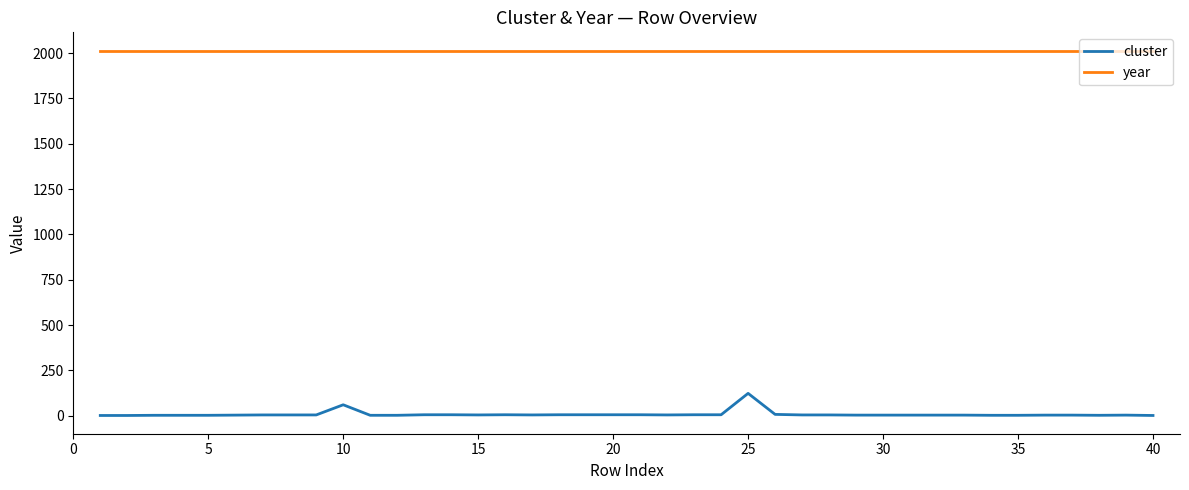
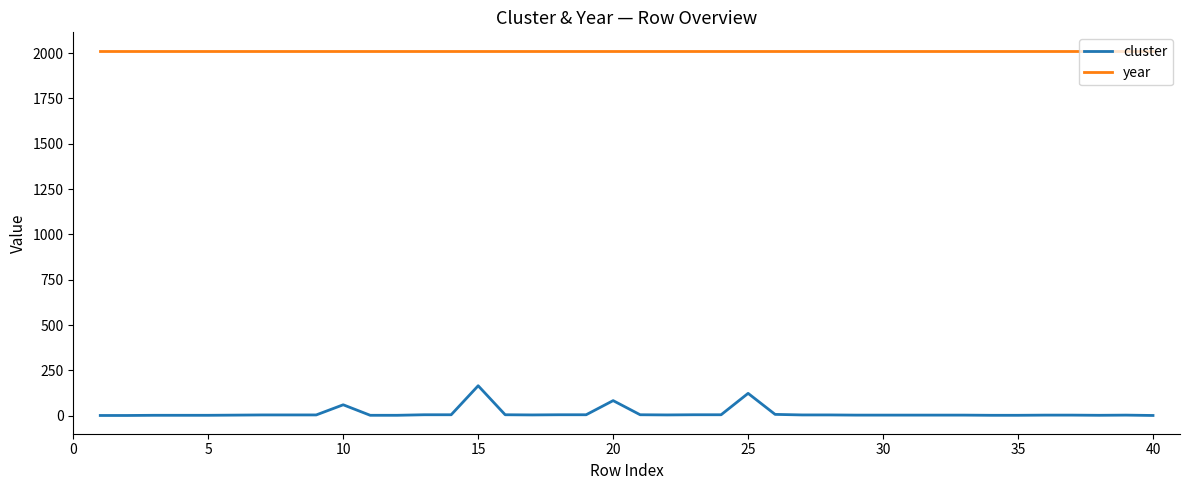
cluster, 15: 0 -> 170
cluster, 20: 10 -> 80
